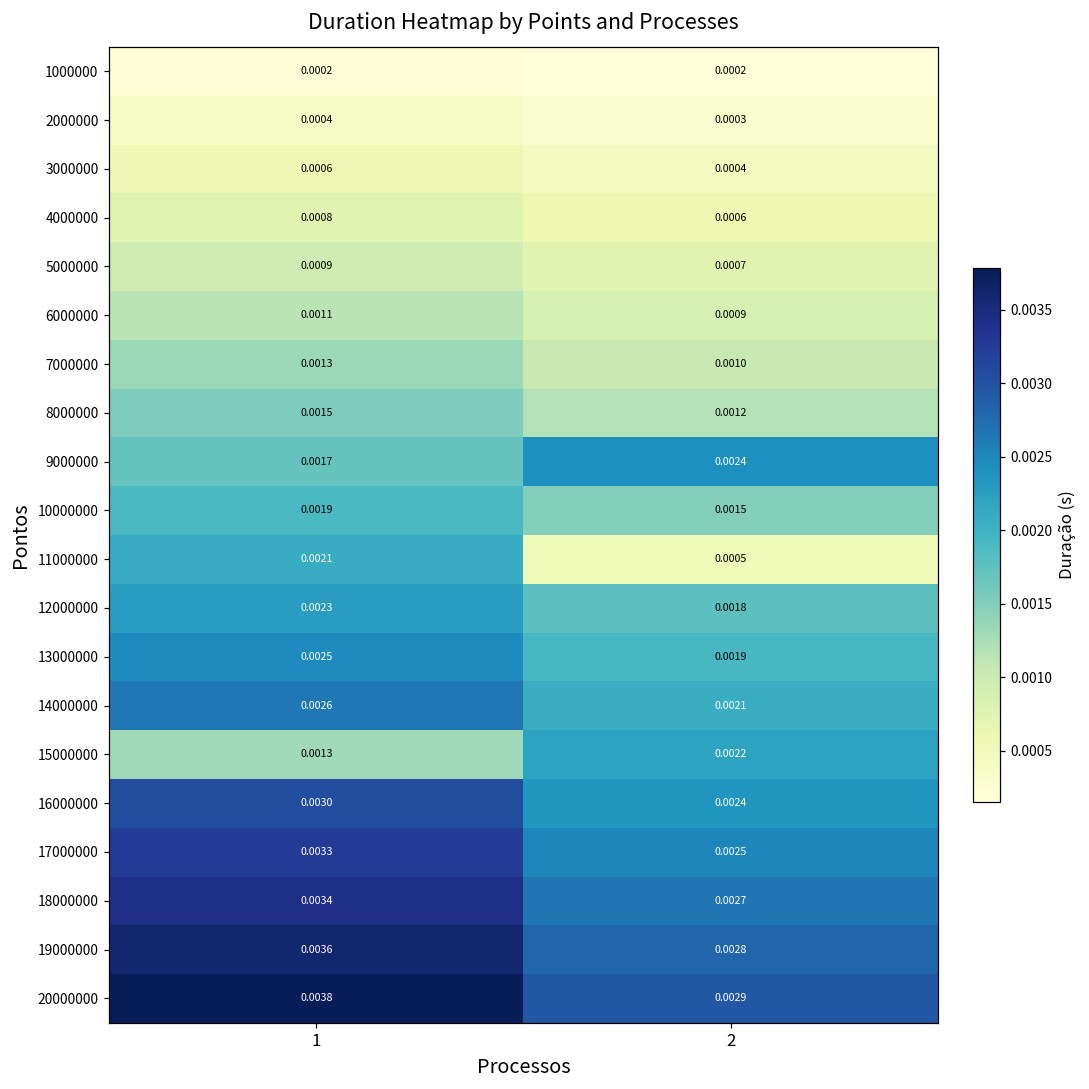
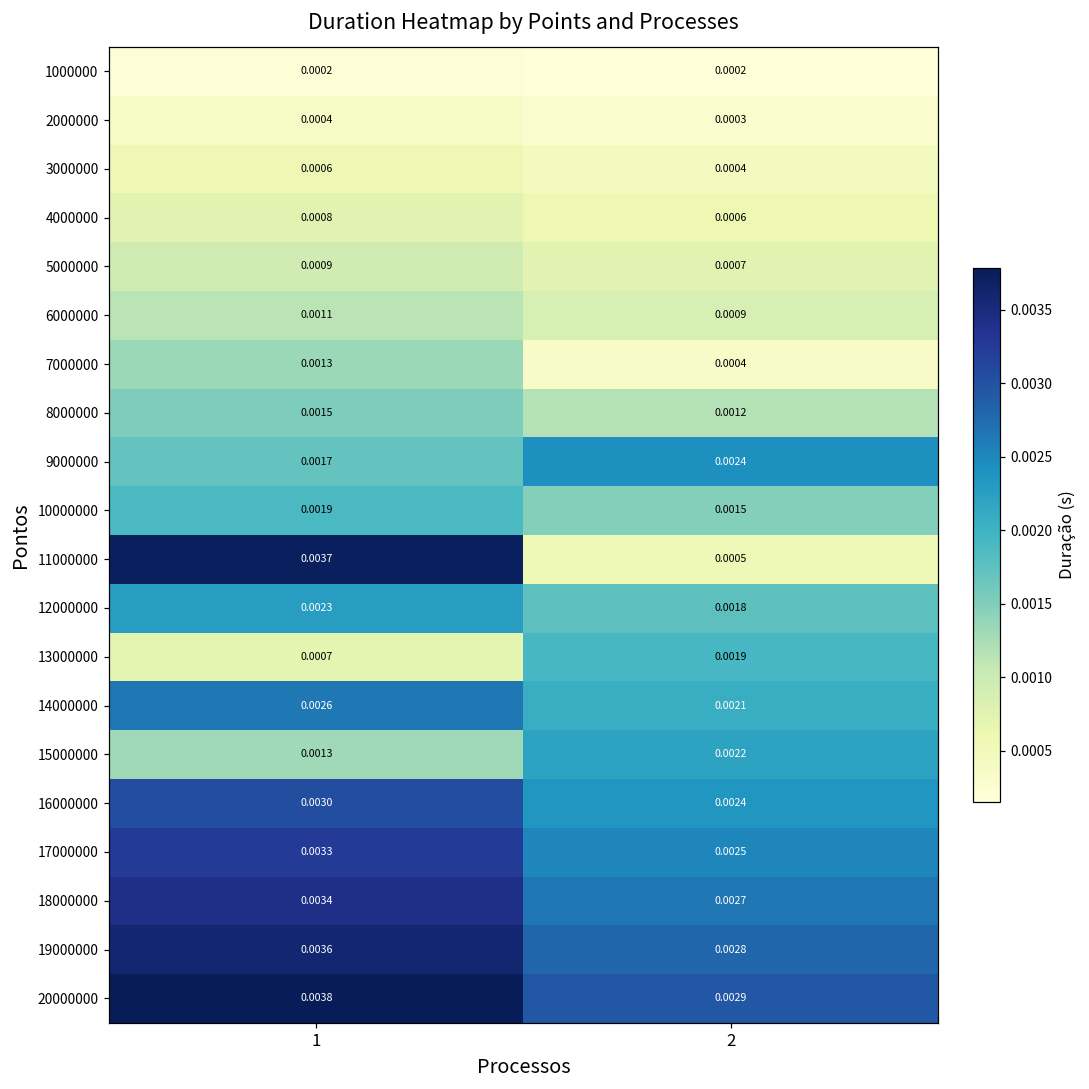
7000000, 2: 0.0010 -> 0.0004
11000000, 1: 0.0021 -> 0.0037
13000000, 1: 0.0025 -> 0.0007
